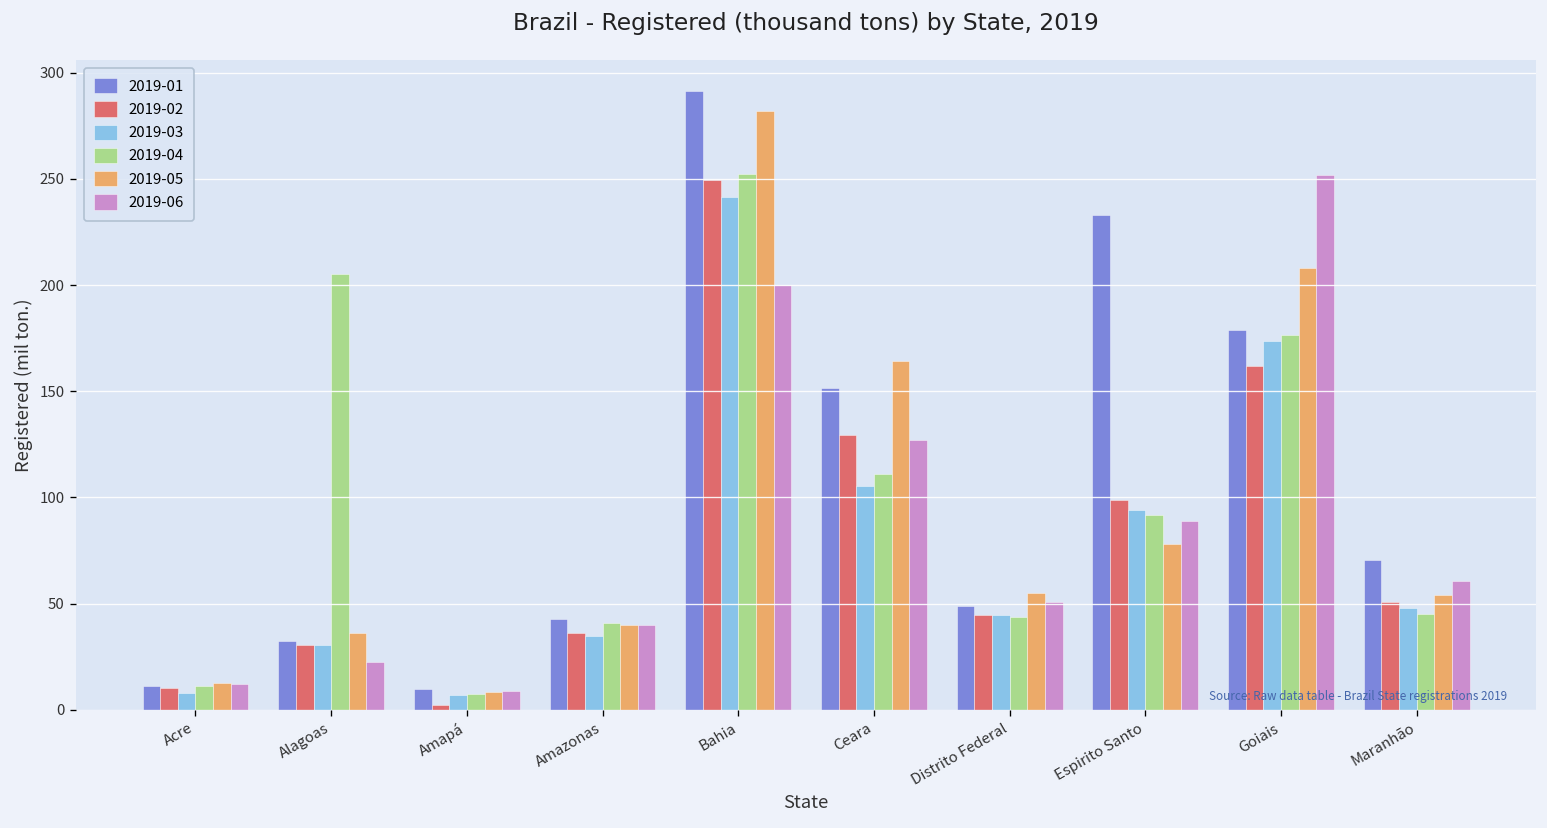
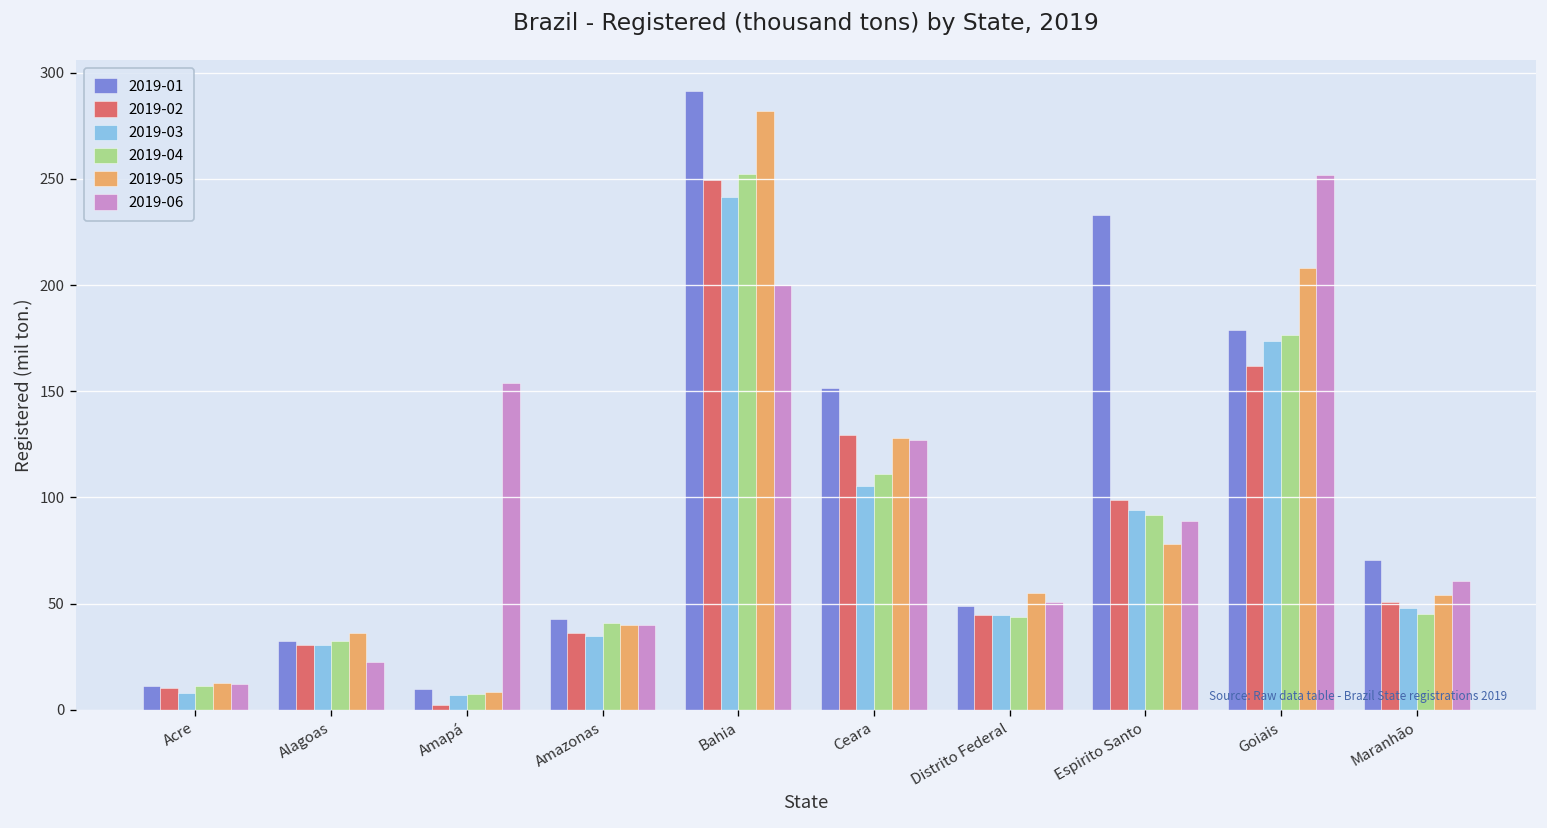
2019-04, Alagoas: 205 -> 32
2019-06, Amapá: 9 -> 154
2019-05, Ceara: 164 -> 128
